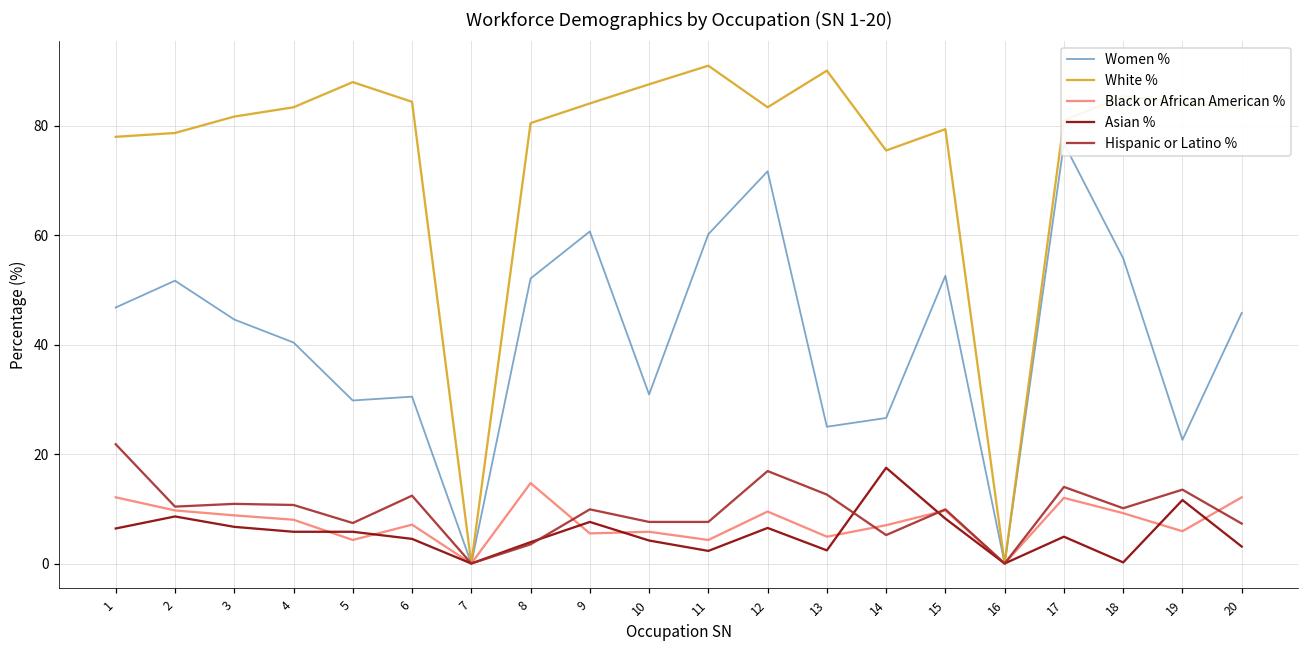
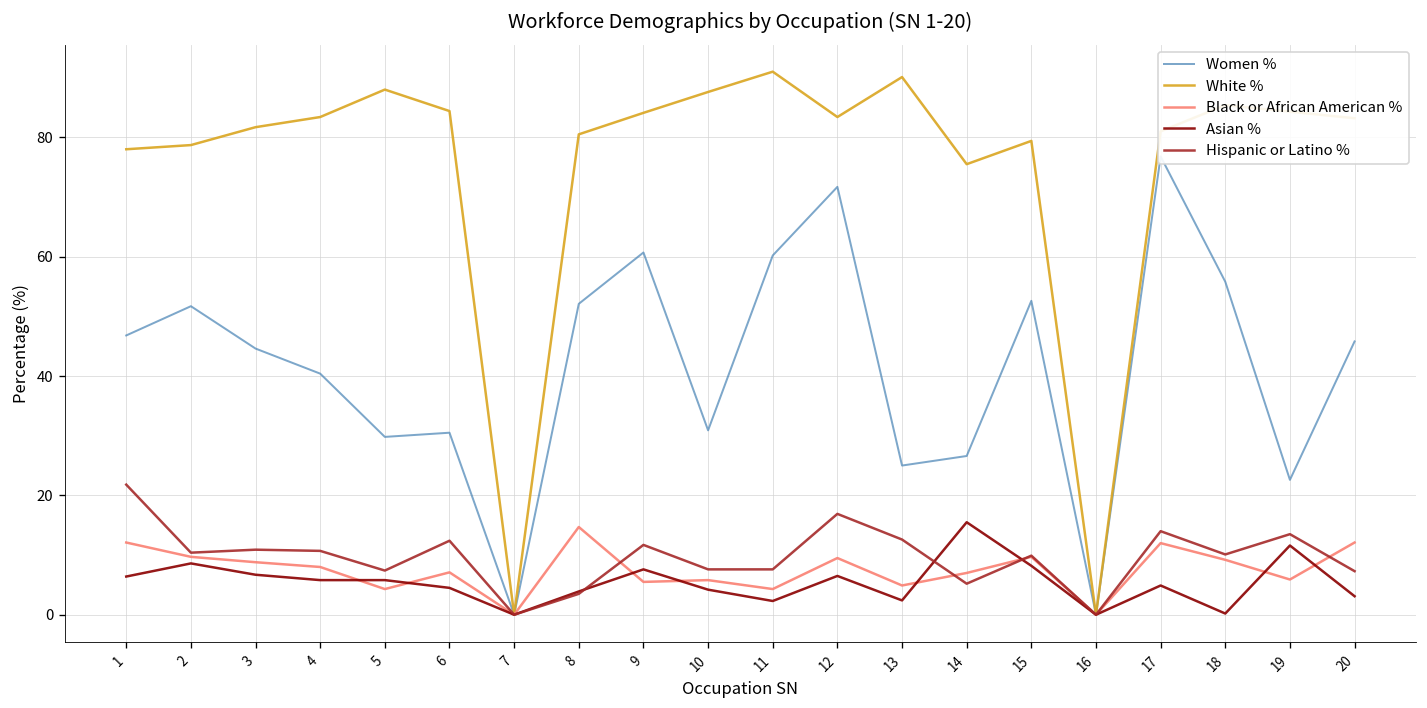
Hispanic or Latino %, 9: 10 -> 12
Asian %, 14: 18 -> 16
